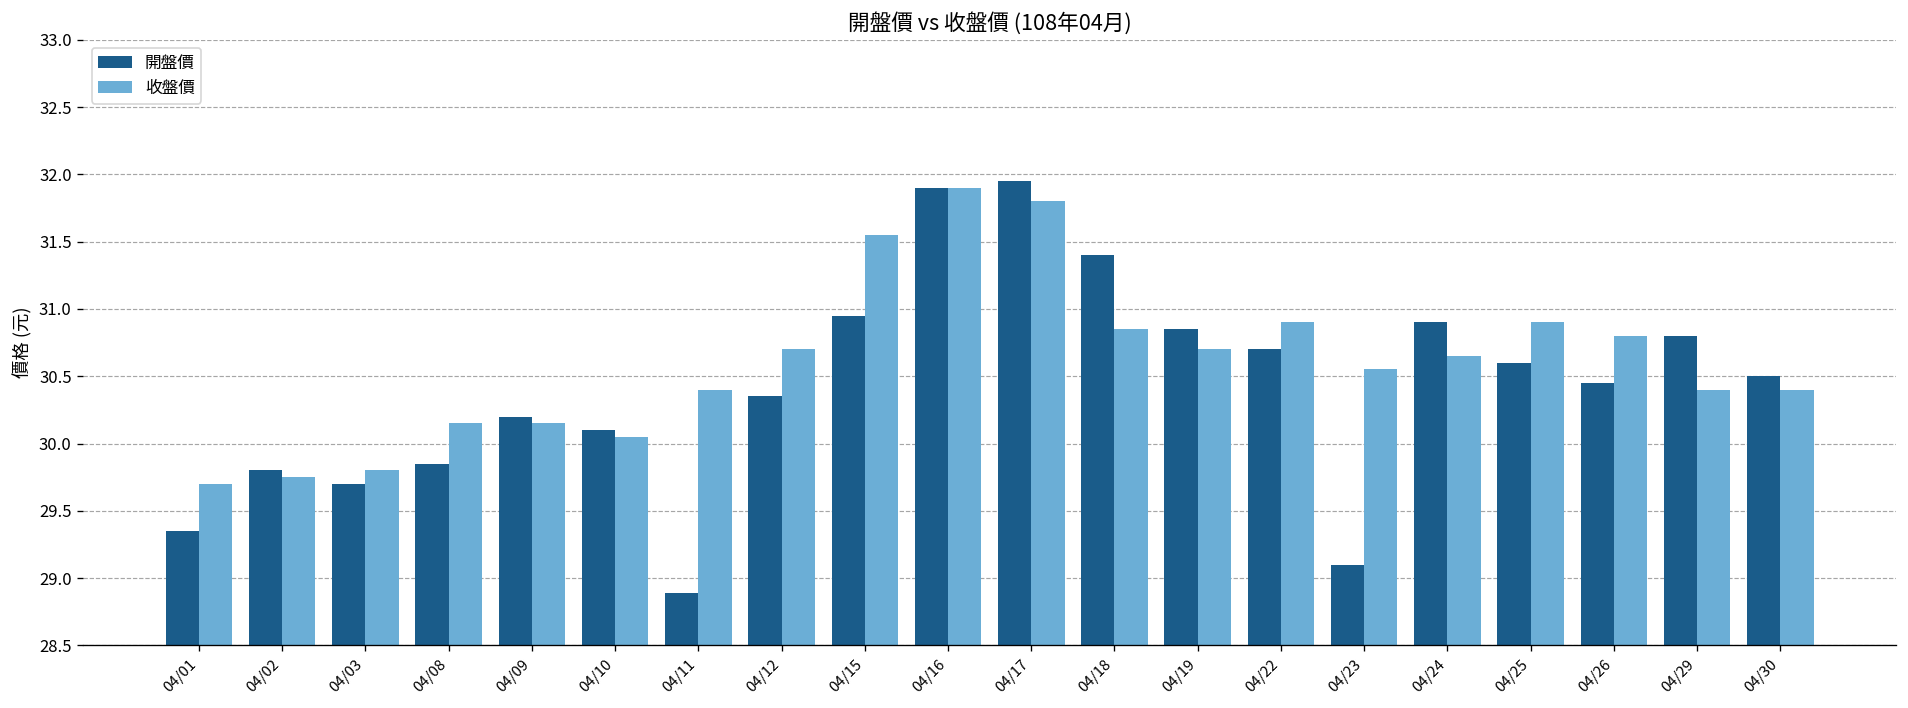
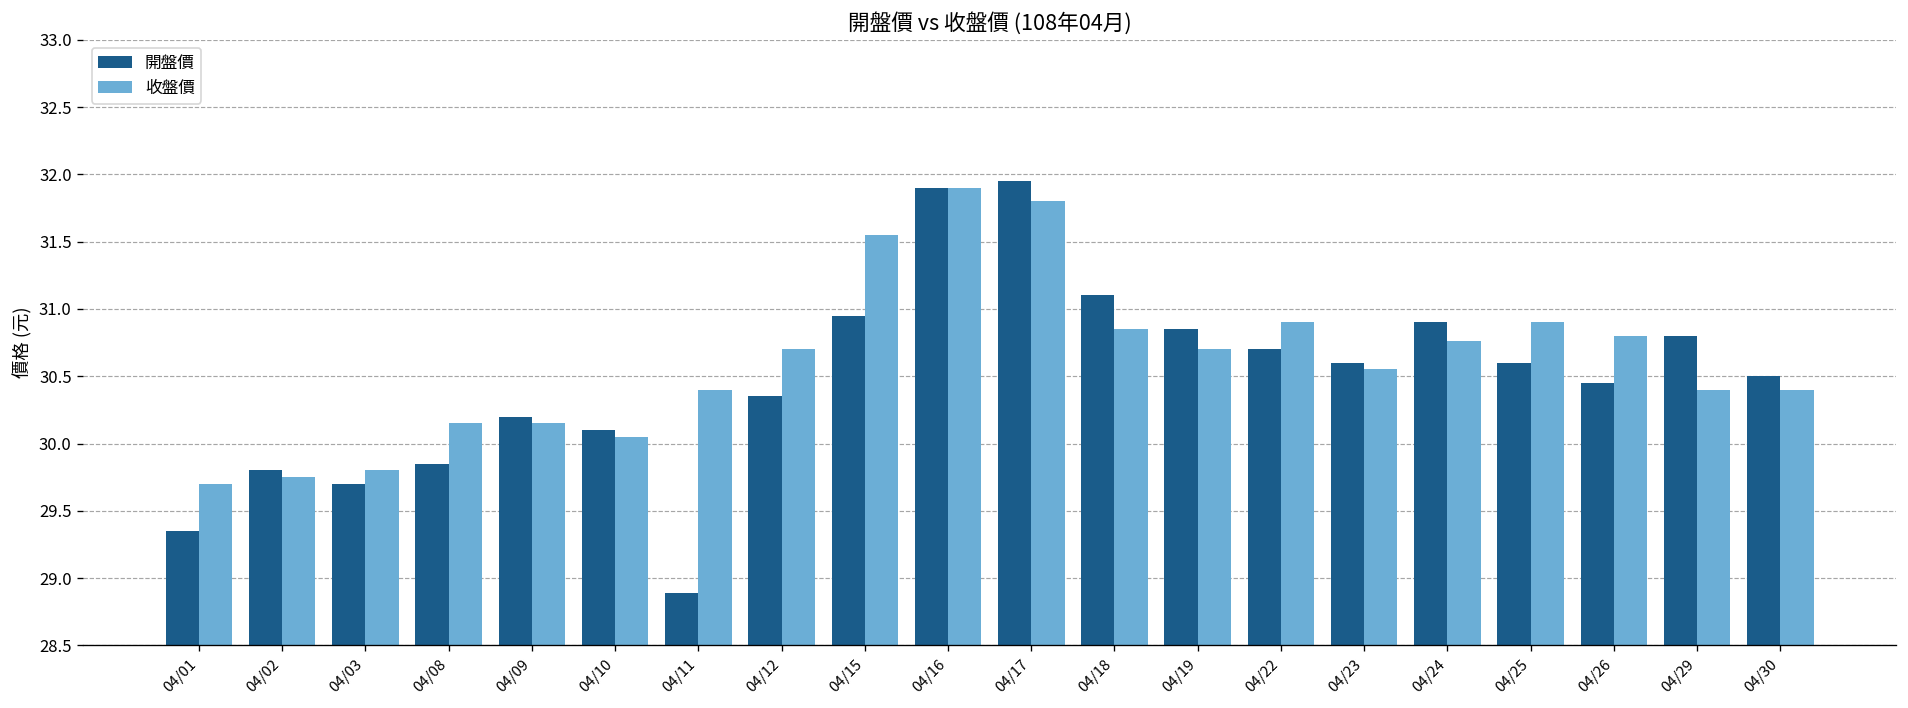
開盤價, 04/18: 31.4 -> 31.1
開盤價, 04/23: 29.1 -> 30.6
收盤價, 04/24: 30.65 -> 30.76
